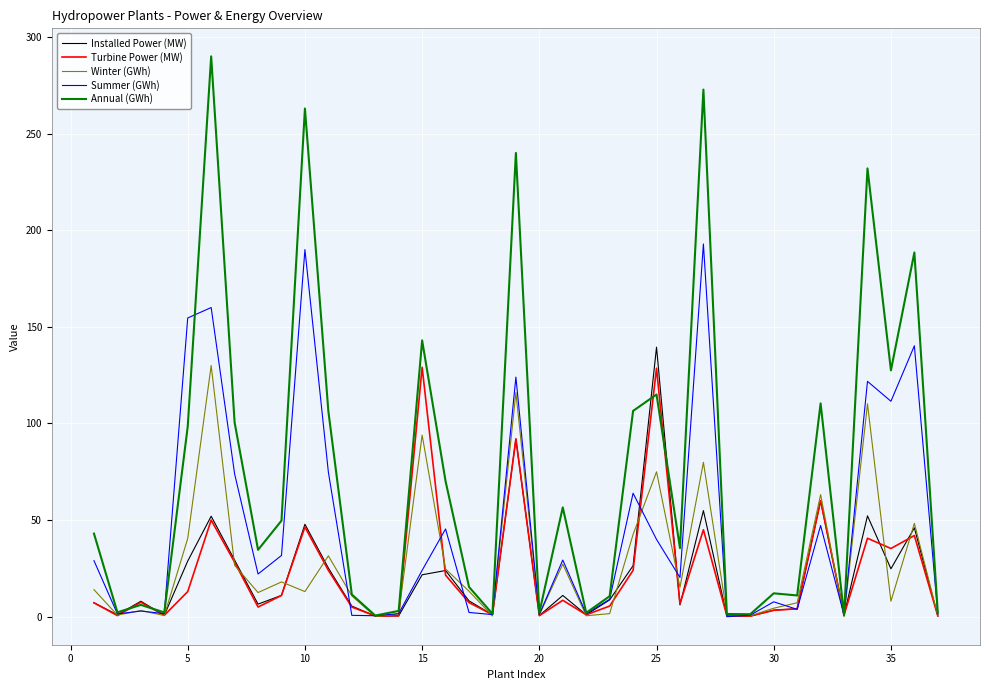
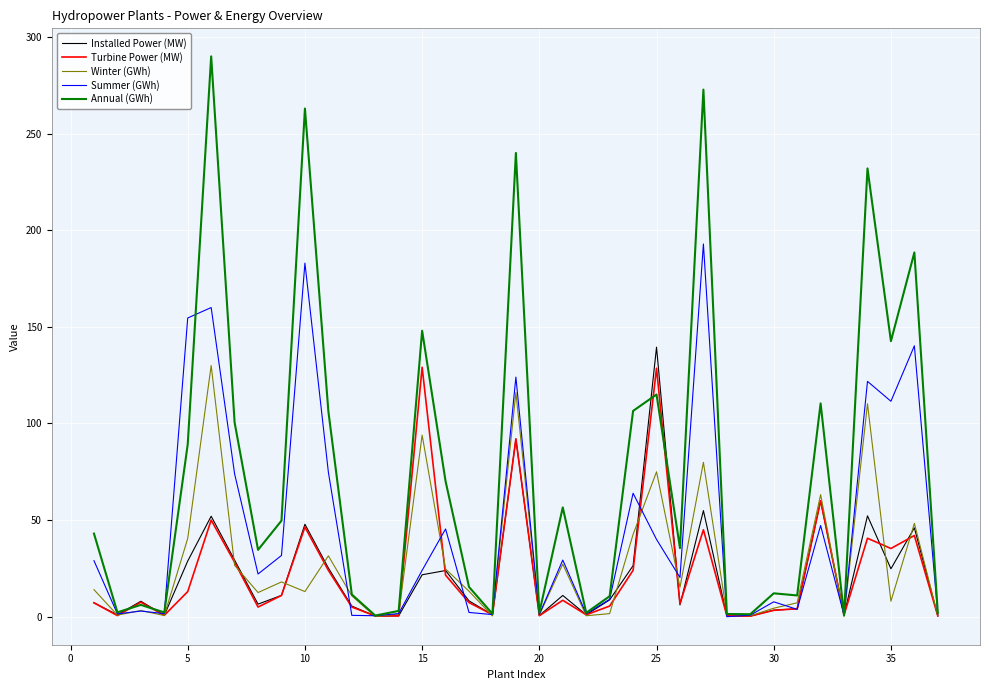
Annual (GWh), 5: 98 -> 89
Summer (GWh), 10: 190 -> 183
Annual (GWh), 15: 143 -> 148
Annual (GWh), 35: 128 -> 143
